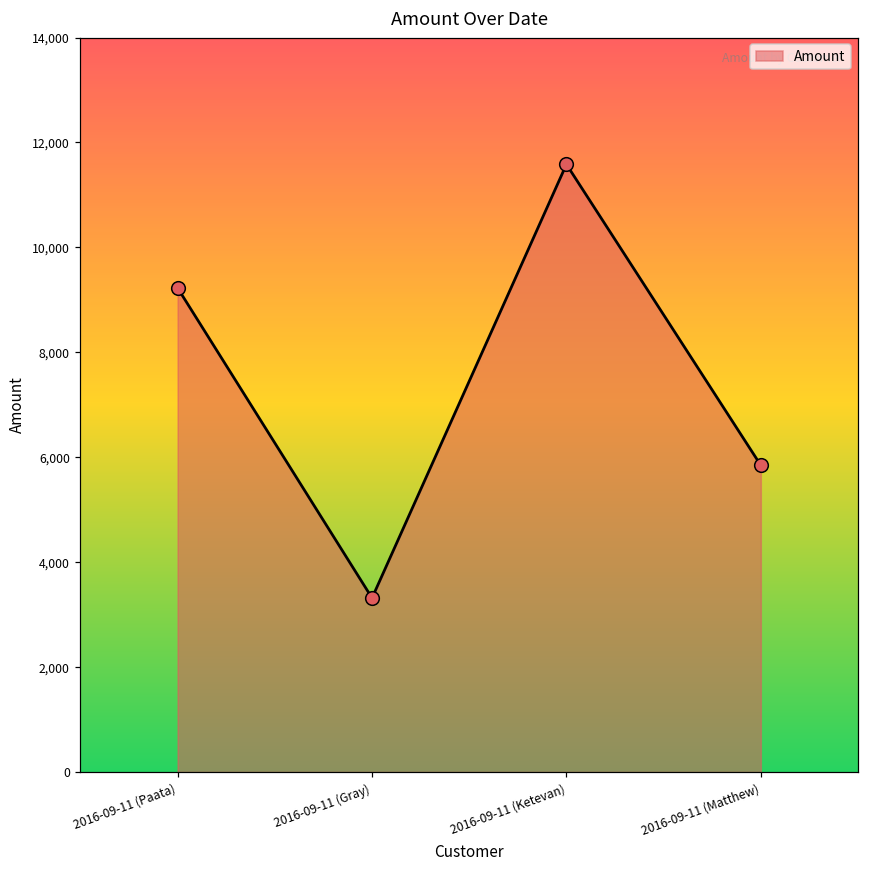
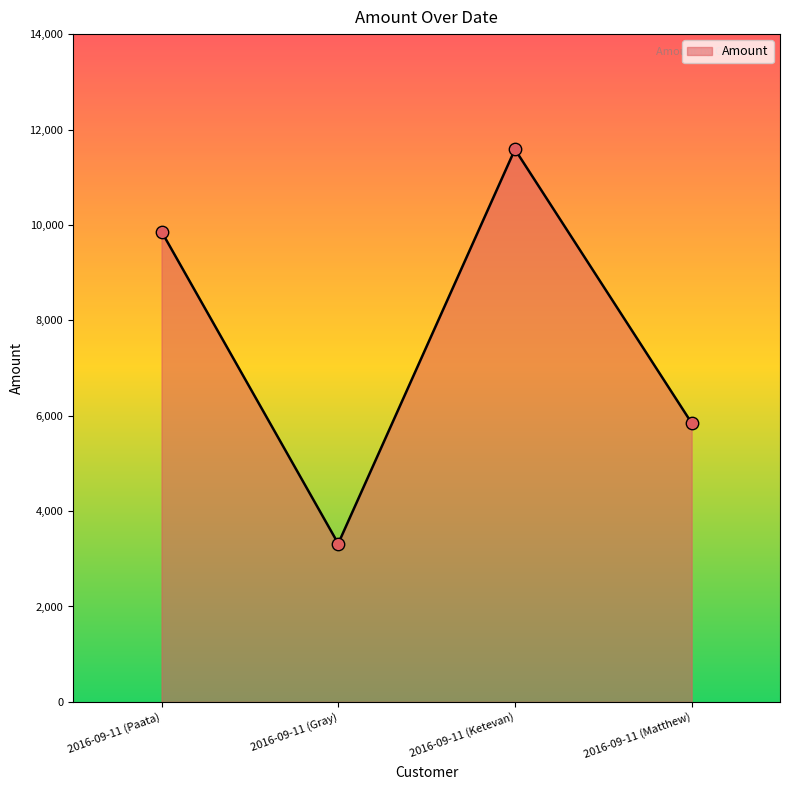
2016-09-11 (Paata): 9,200 -> 9,900
